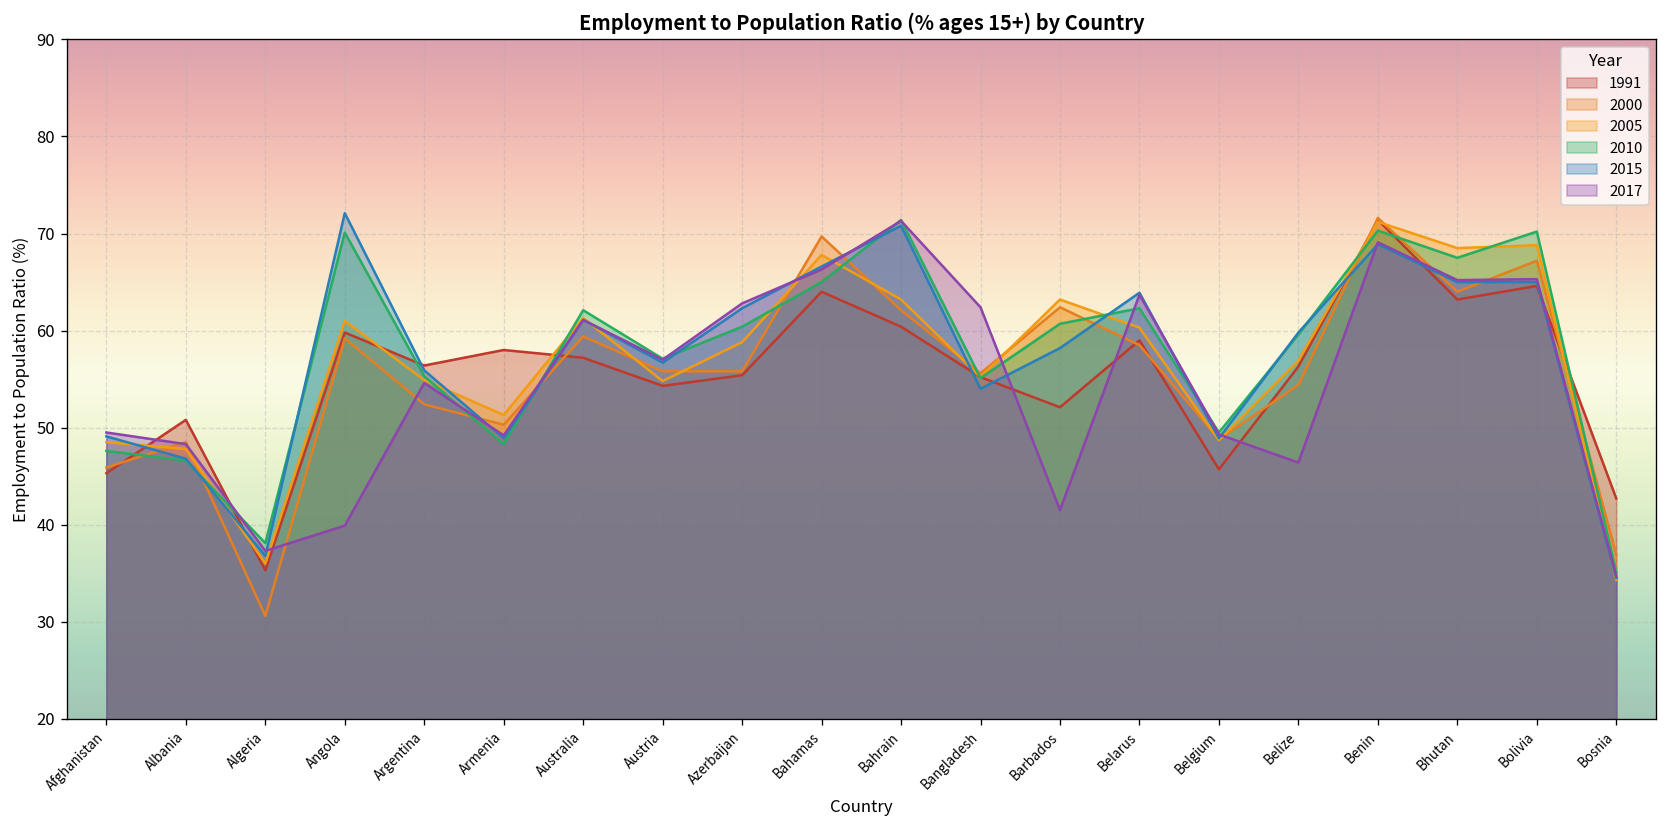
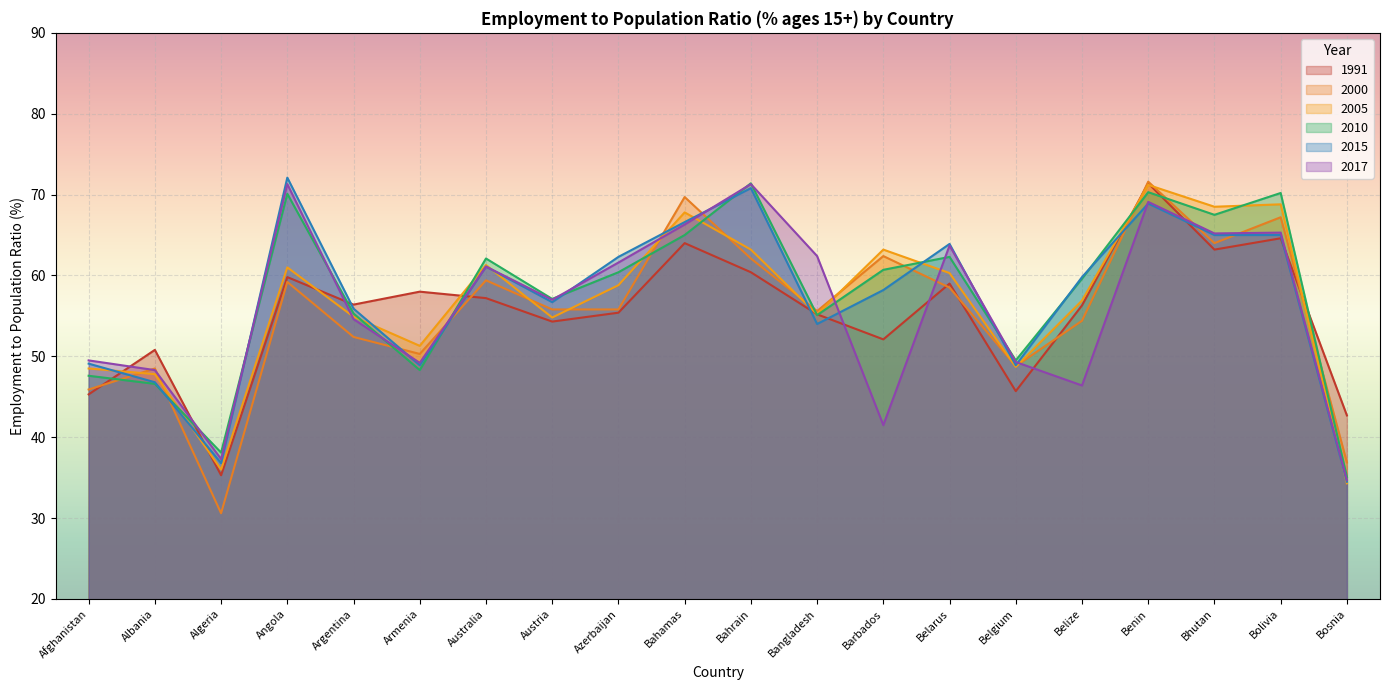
2017, Angola: 40 -> 71
2017, Azerbaijan: 63 -> 62
